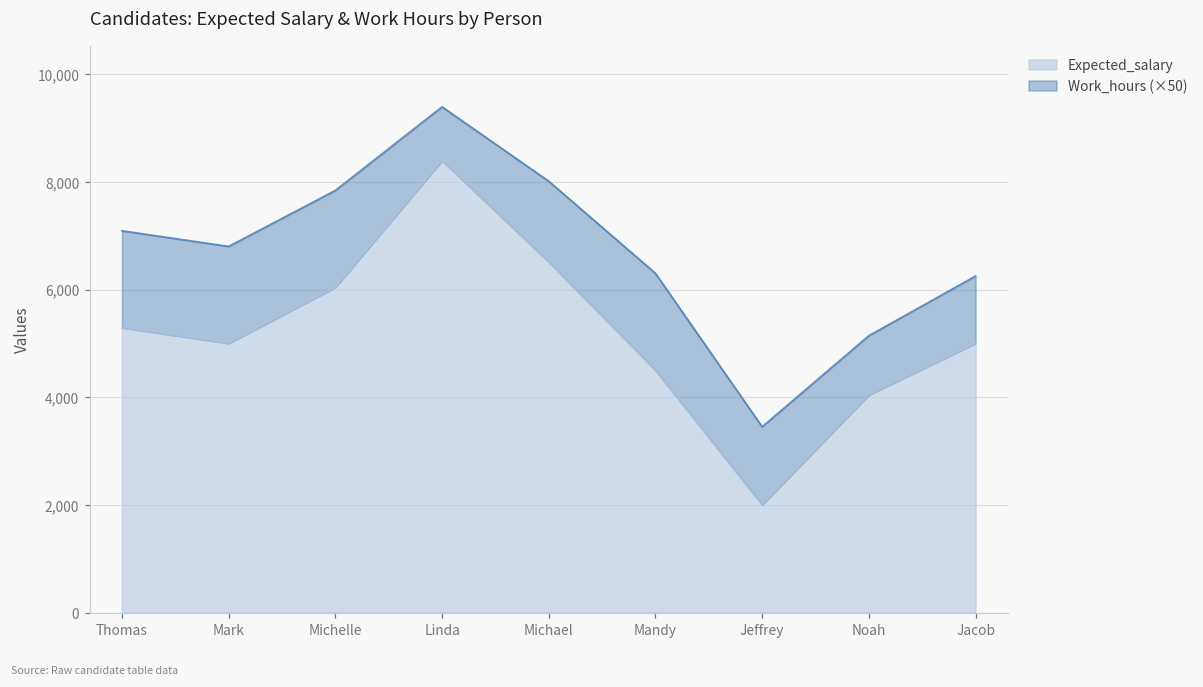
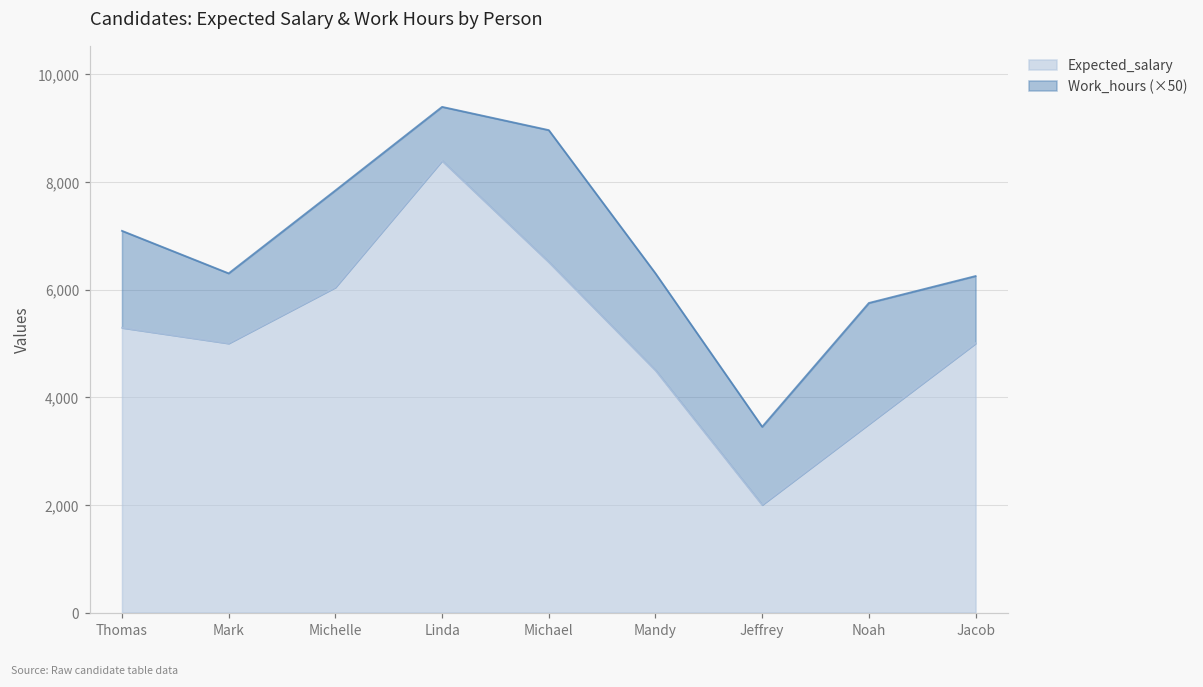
Work_hours (×50), Mark: 1,800 -> 1,300
Work_hours (×50), Michael: 1,500 -> 2,500
Expected_salary, Noah: 4,000 -> 3,500
Work_hours (×50), Noah: 1,100 -> 2,300
